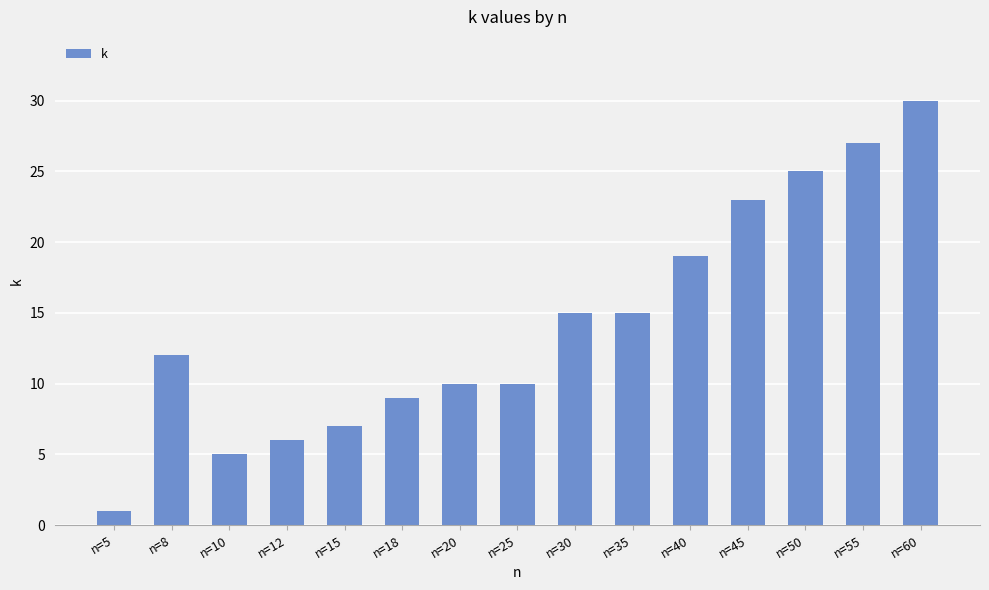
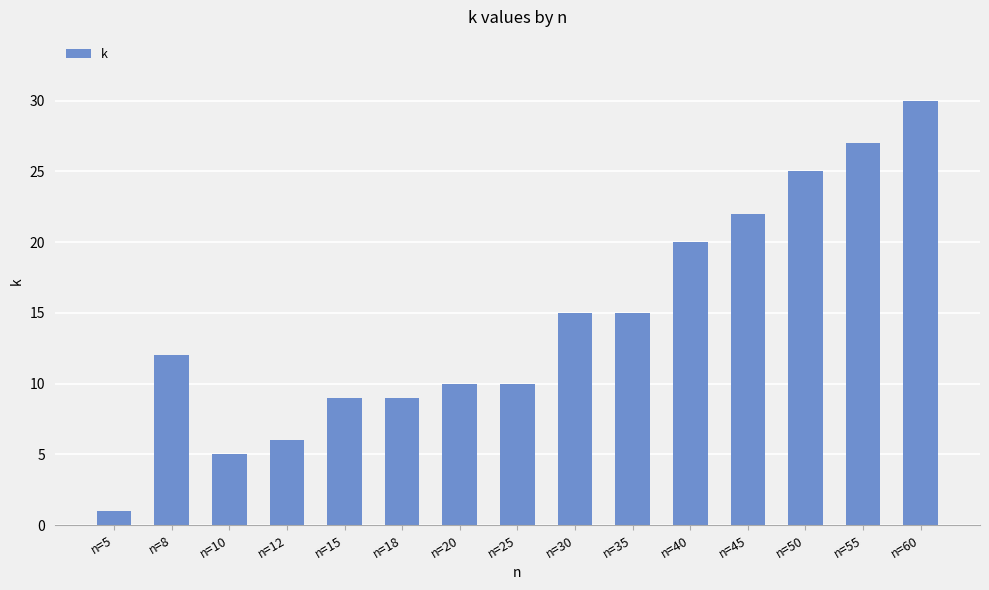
n=15: 7 -> 9
n=40: 19 -> 20
n=45: 23 -> 22
